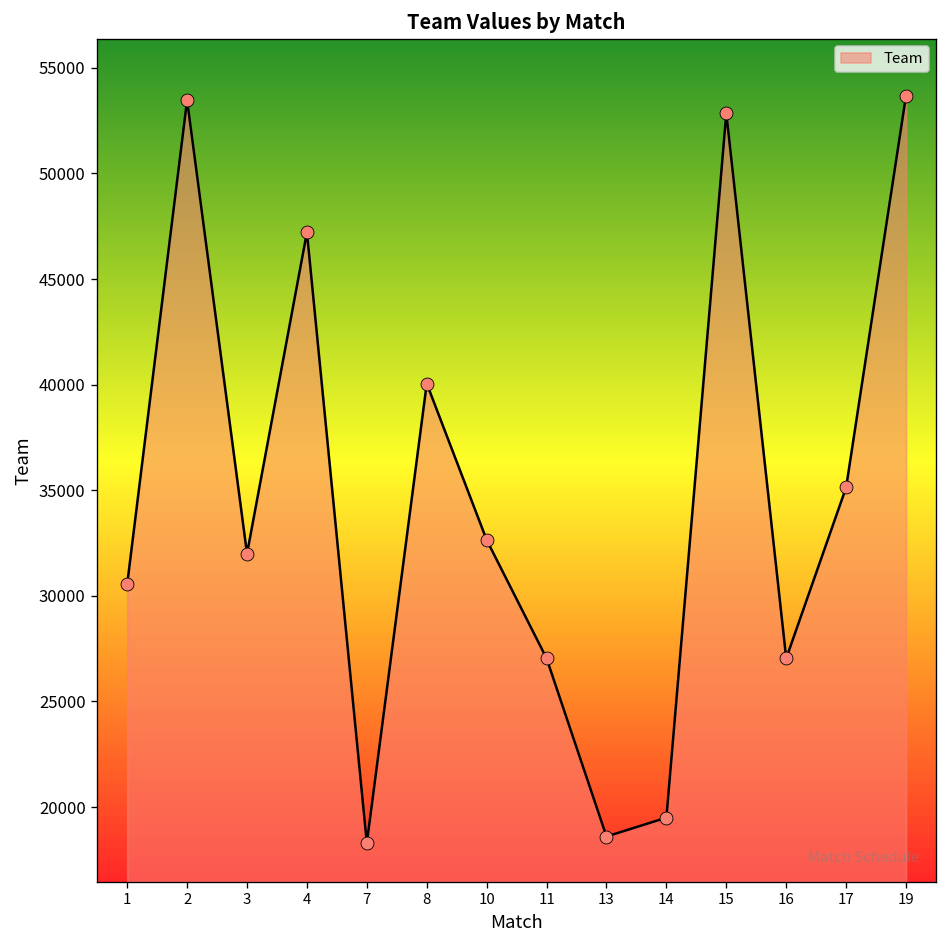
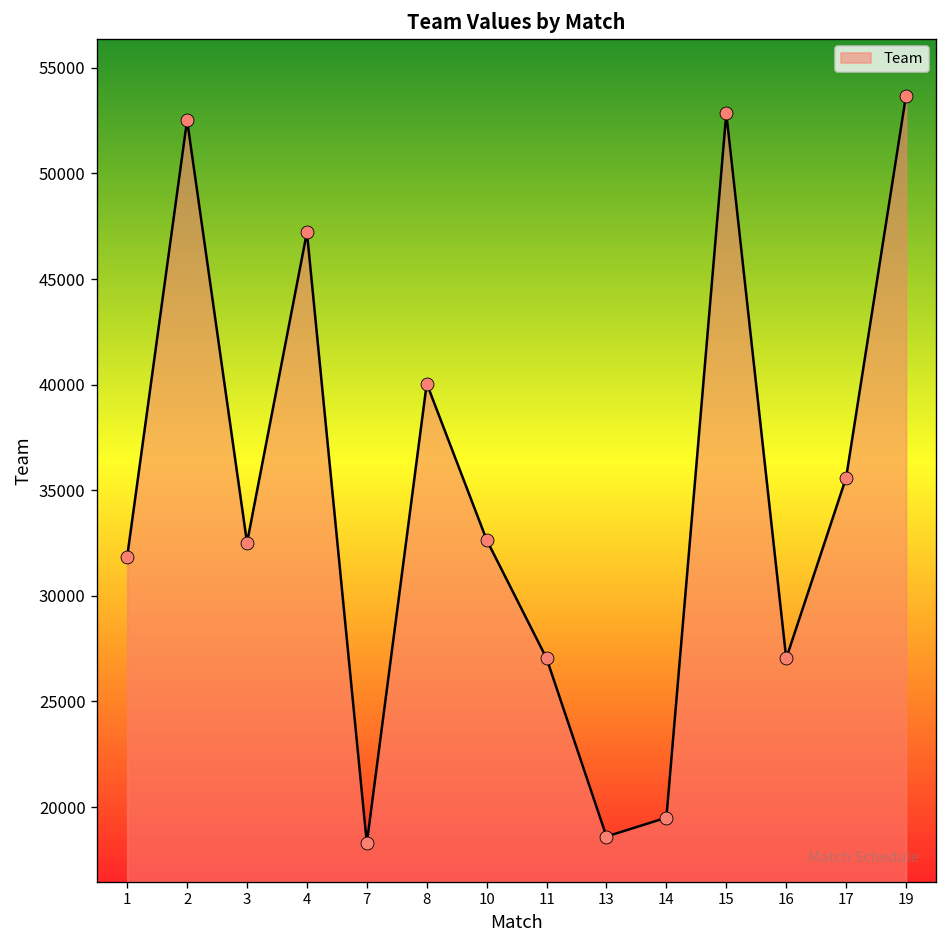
1: 30600 -> 31900
2: 53500 -> 52500
3: 32000 -> 32500
17: 35100 -> 35600
